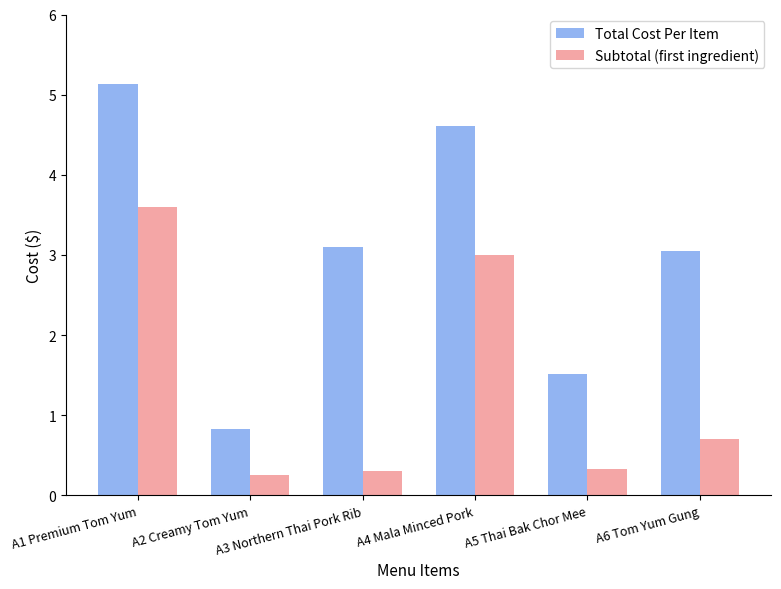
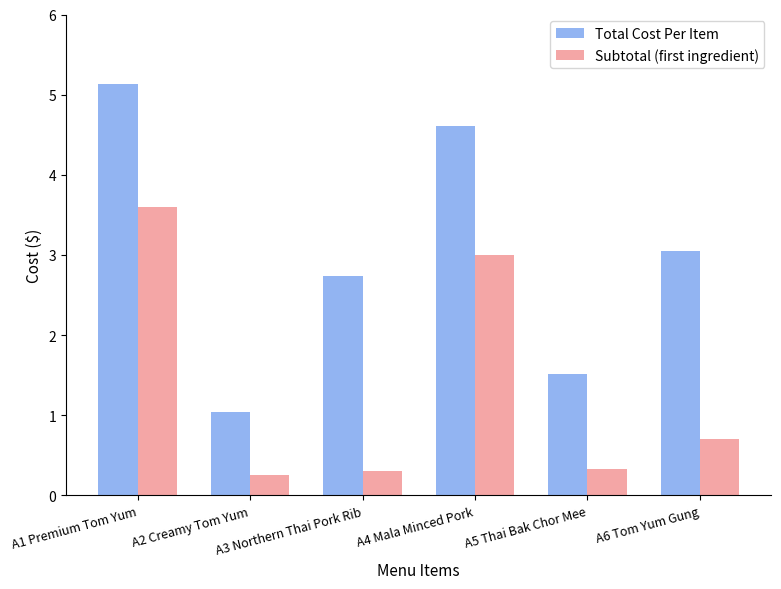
Total Cost Per Item, A2 Creamy Tom Yum: 0.8 -> 1.0
Total Cost Per Item, A3 Northern Thai Pork Rib: 3.1 -> 2.7
